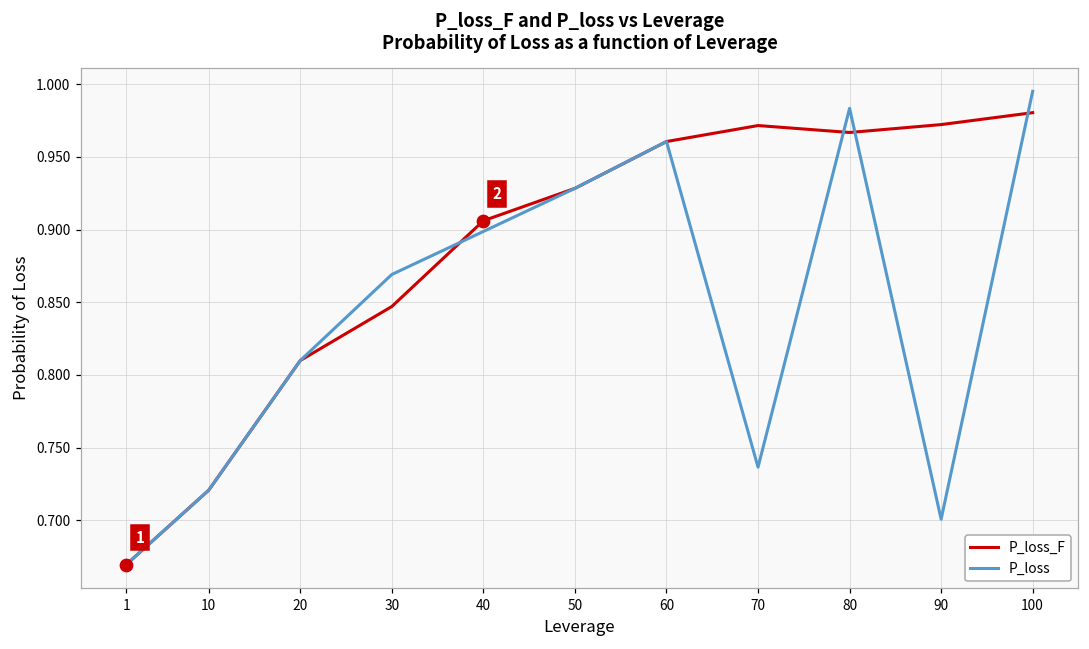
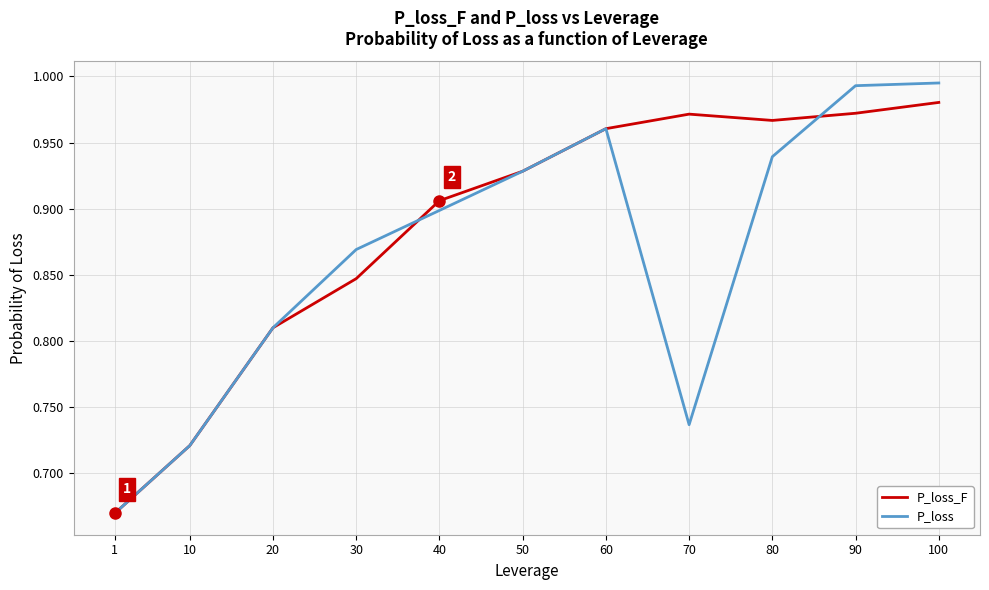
P_loss, 80: 0.983 -> 0.939
P_loss, 90: 0.701 -> 0.993
